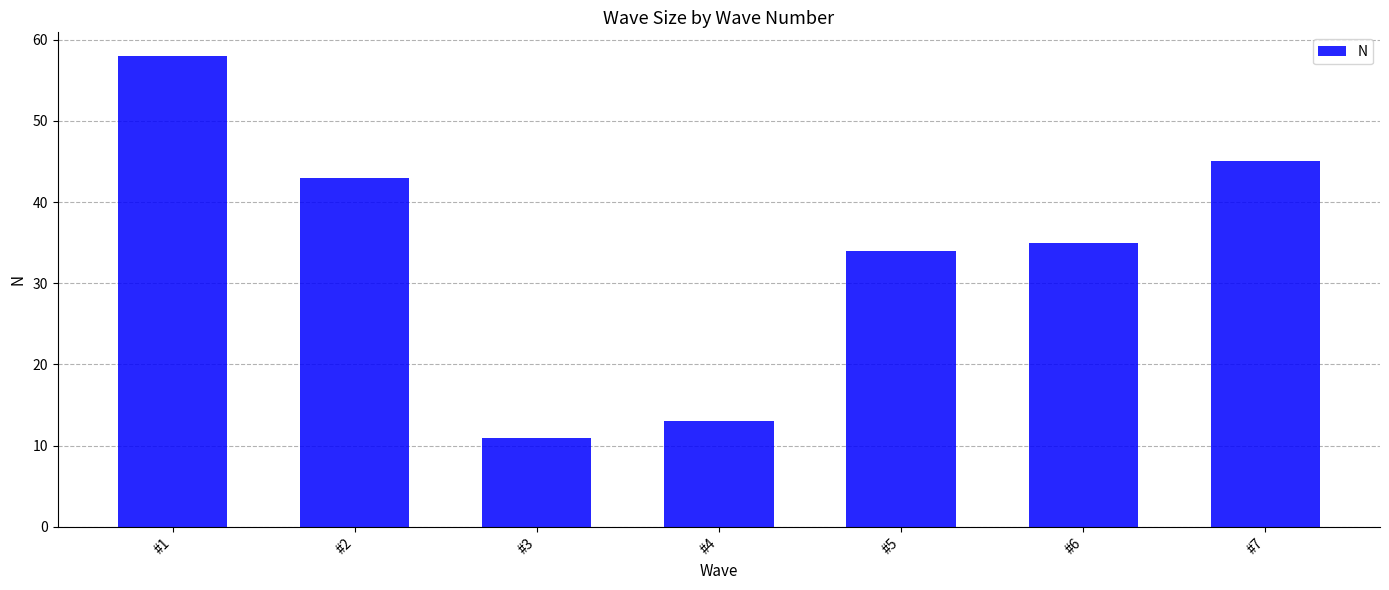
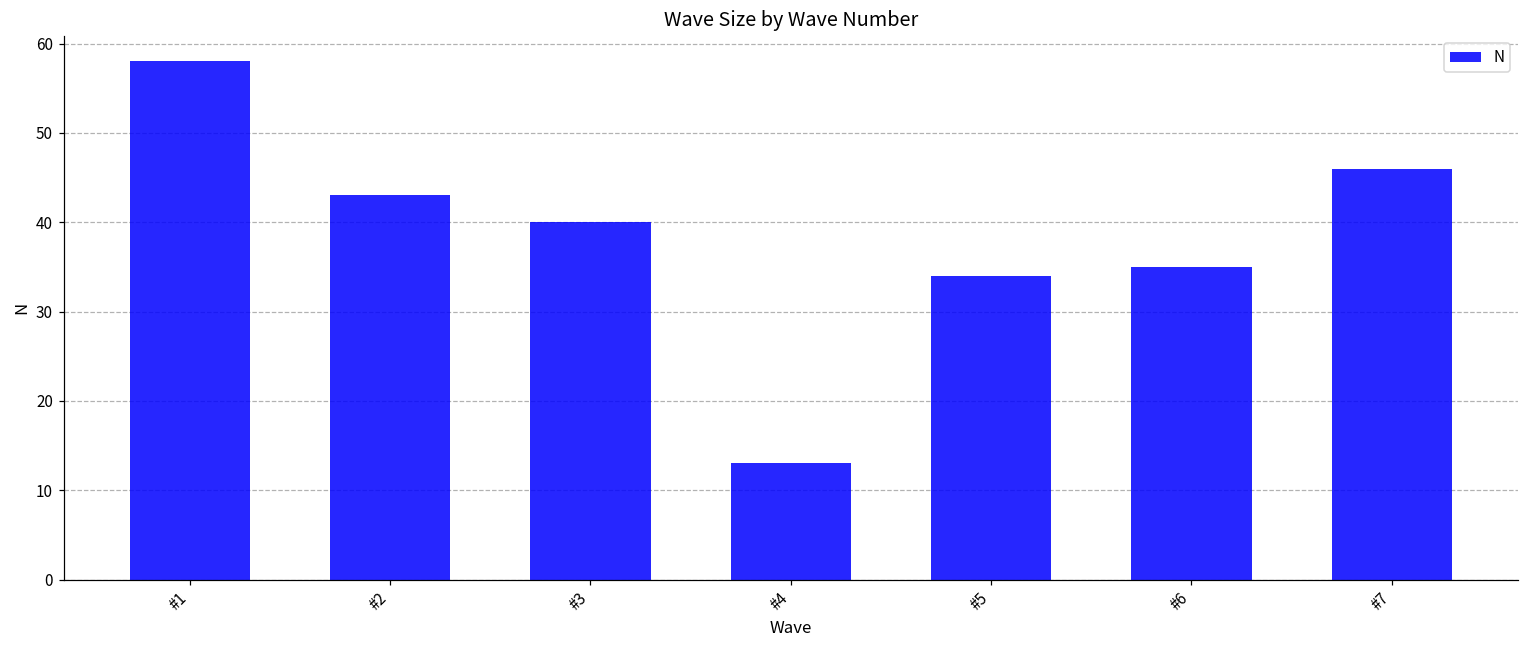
#3: 11 -> 40
#7: 45 -> 46
